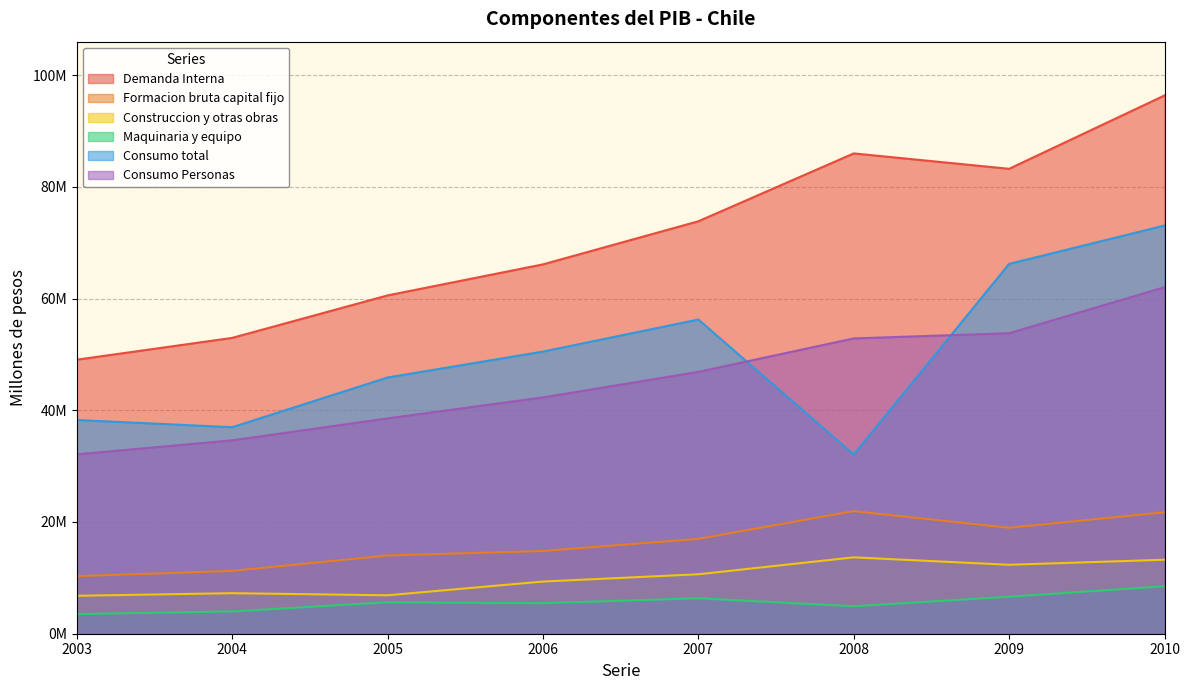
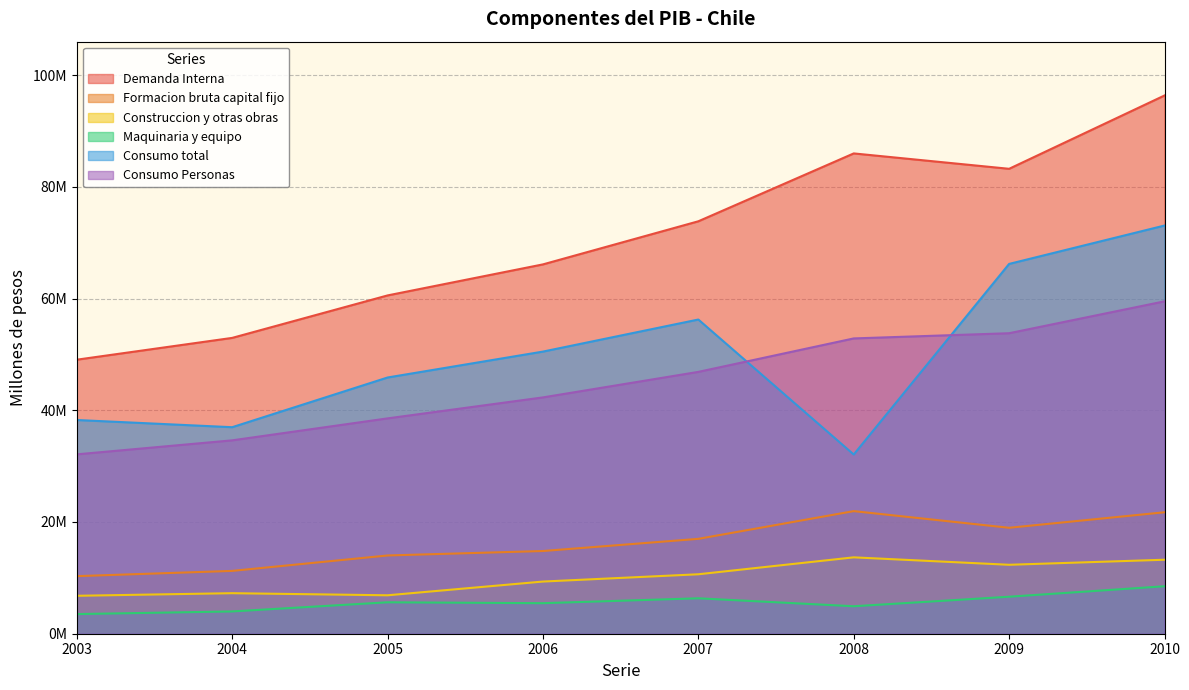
Consumo Personas, 2010: 62000000 -> 59000000
